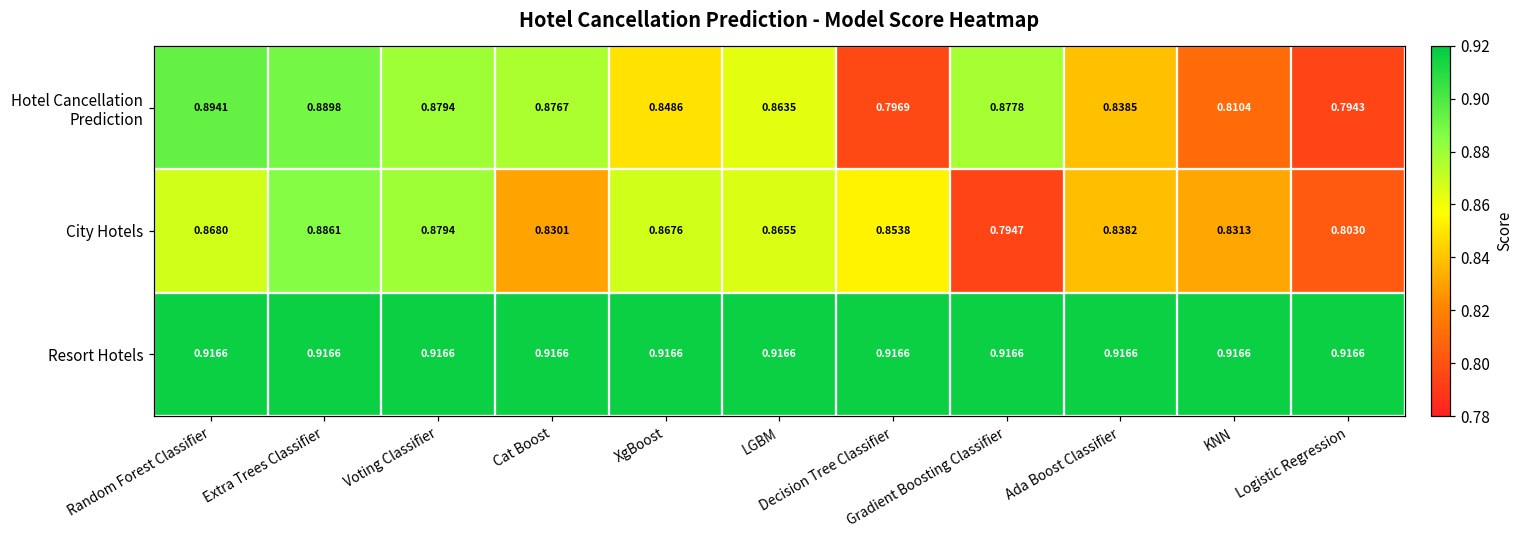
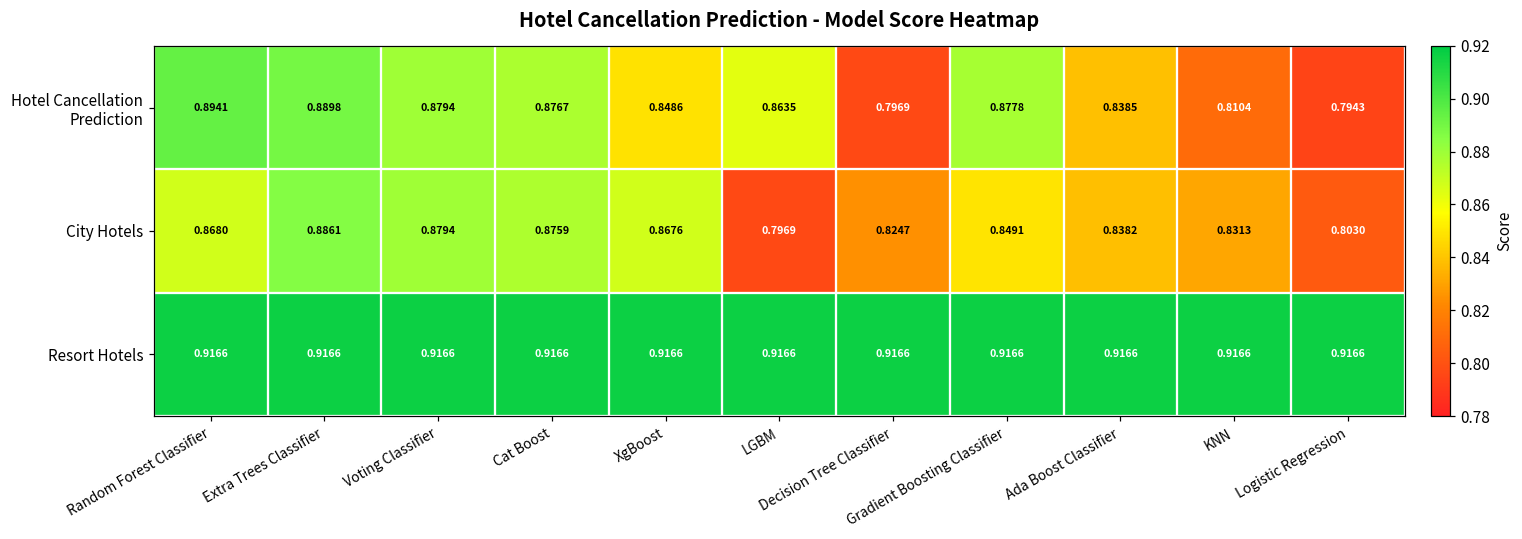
City Hotels, Cat Boost: 0.8301 -> 0.8759
City Hotels, LGBM: 0.8655 -> 0.7969
City Hotels, Decision Tree Classifier: 0.8538 -> 0.8247
City Hotels, Gradient Boosting Classifier: 0.7947 -> 0.8491
